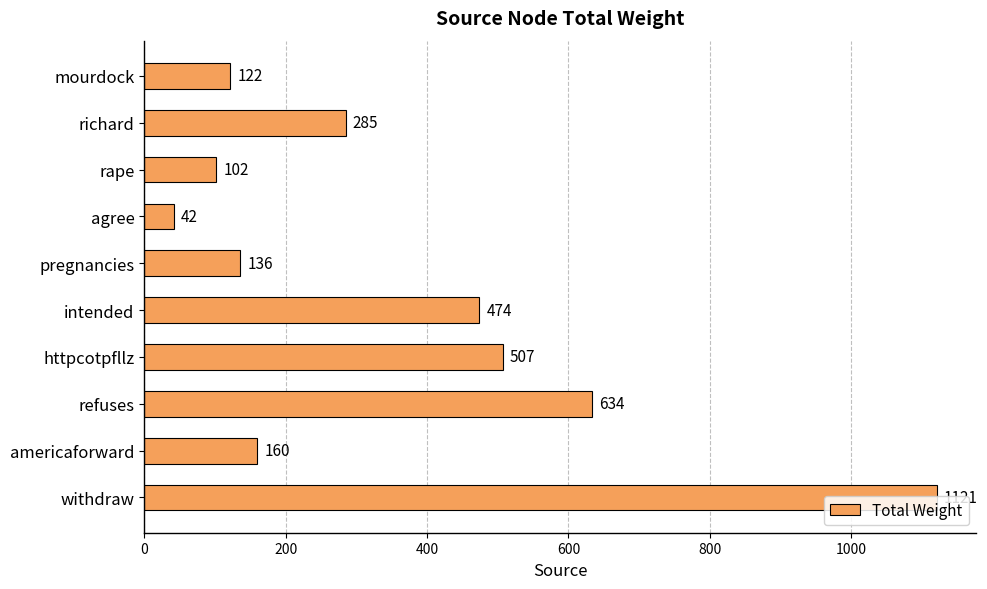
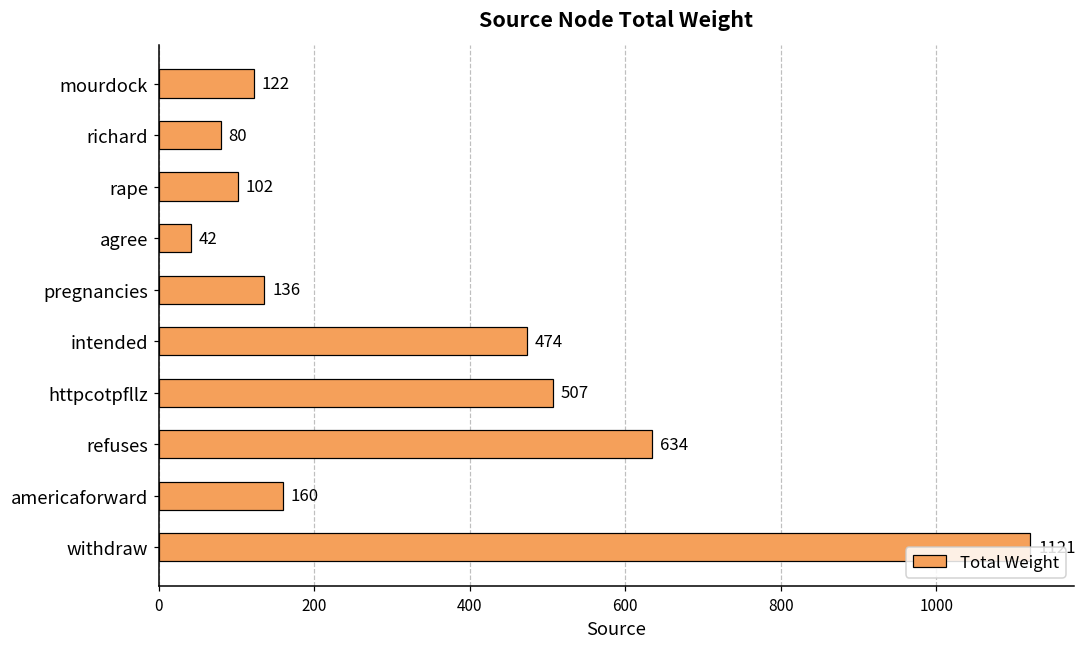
richard: 285 -> 80
